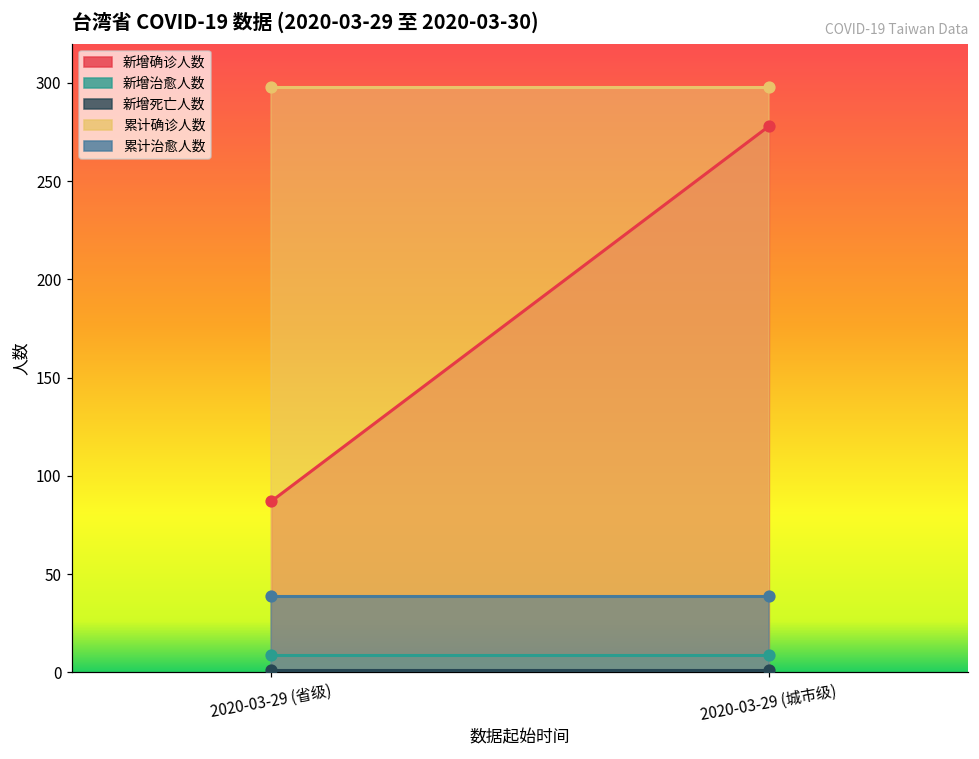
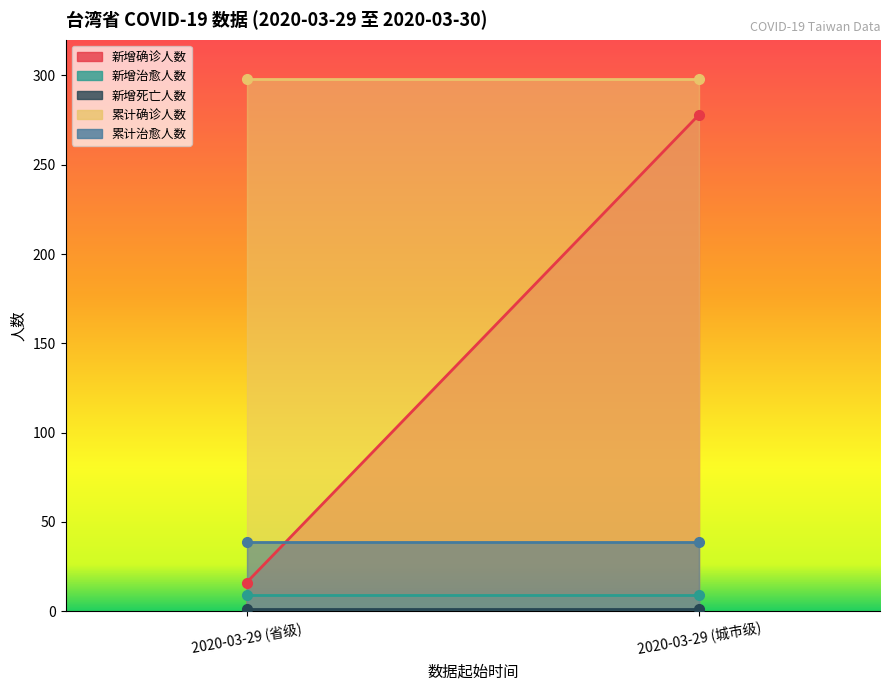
新增确诊人数, 2020-03-29 (省级): 87 -> 16
